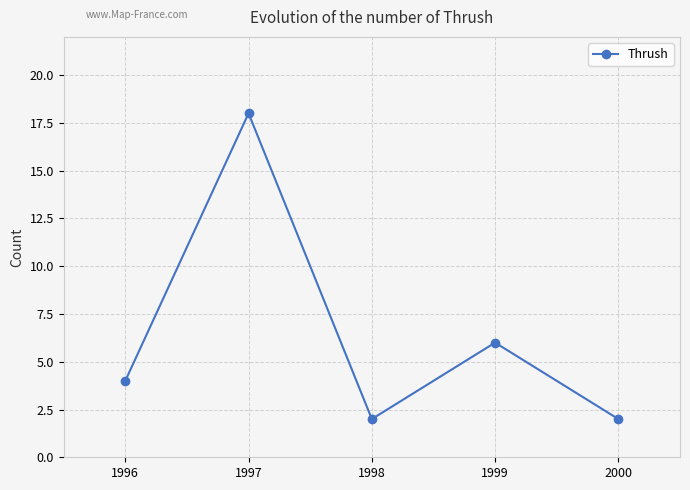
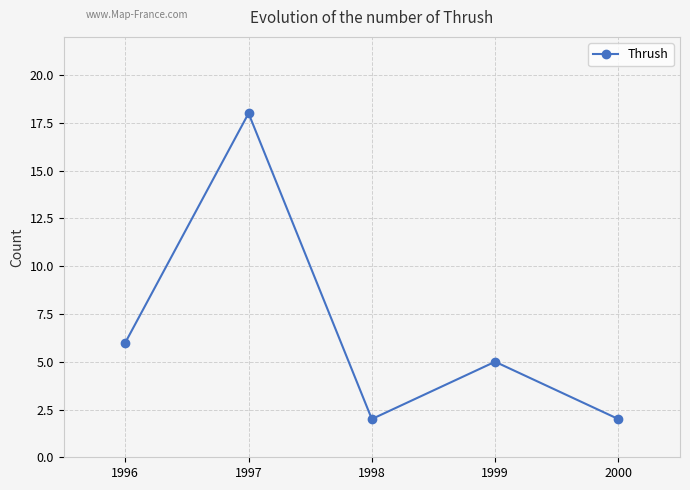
1996: 4 -> 6
1999: 6 -> 5
